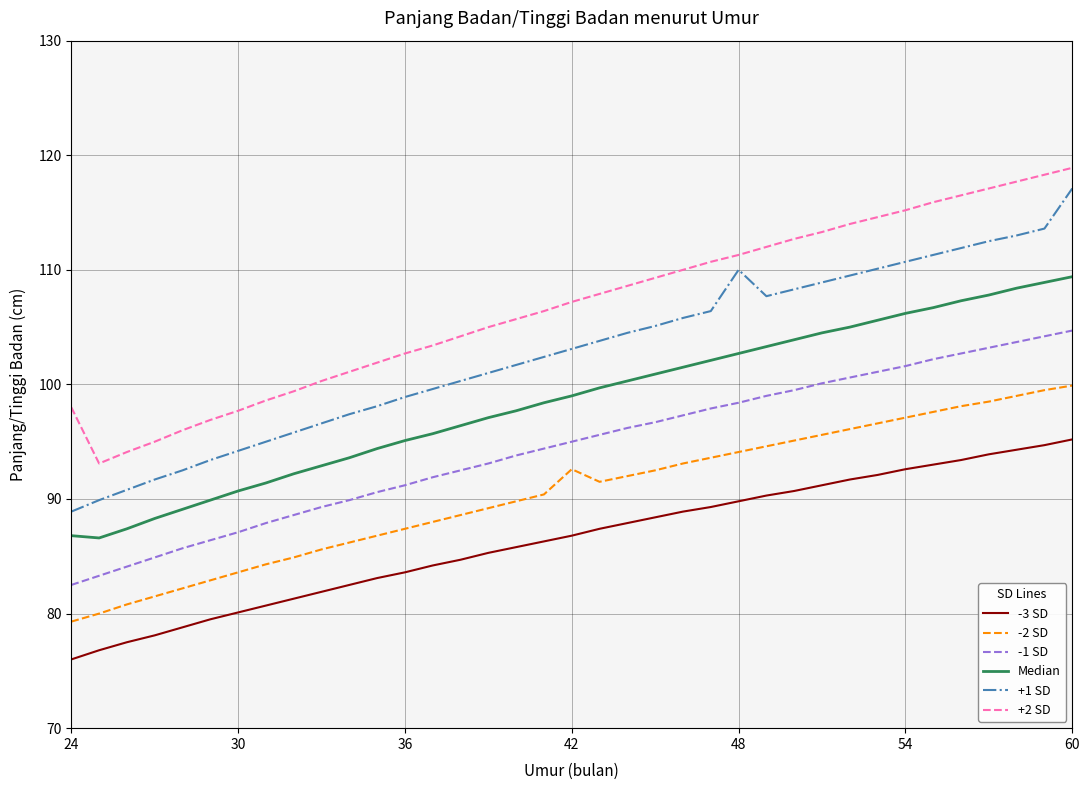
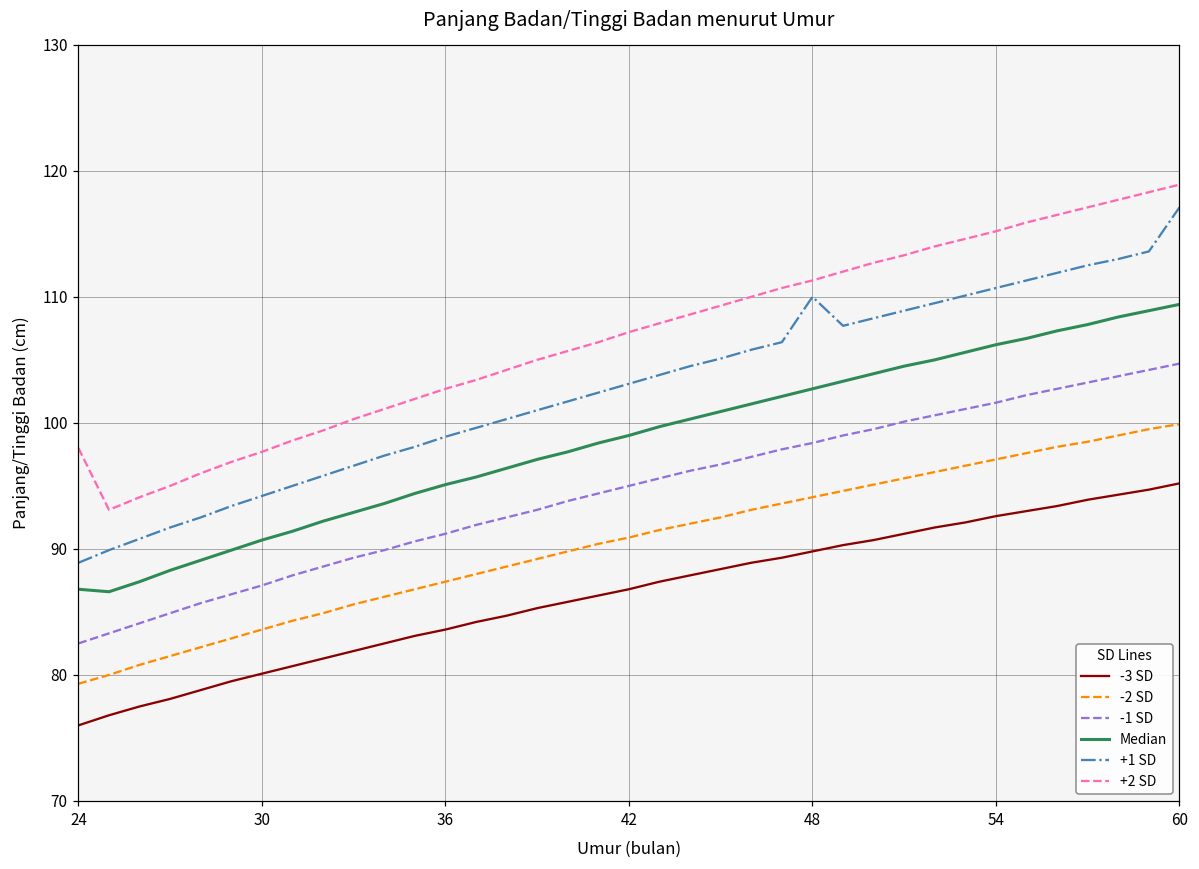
-2 SD, 42: 92.6 -> 90.9
